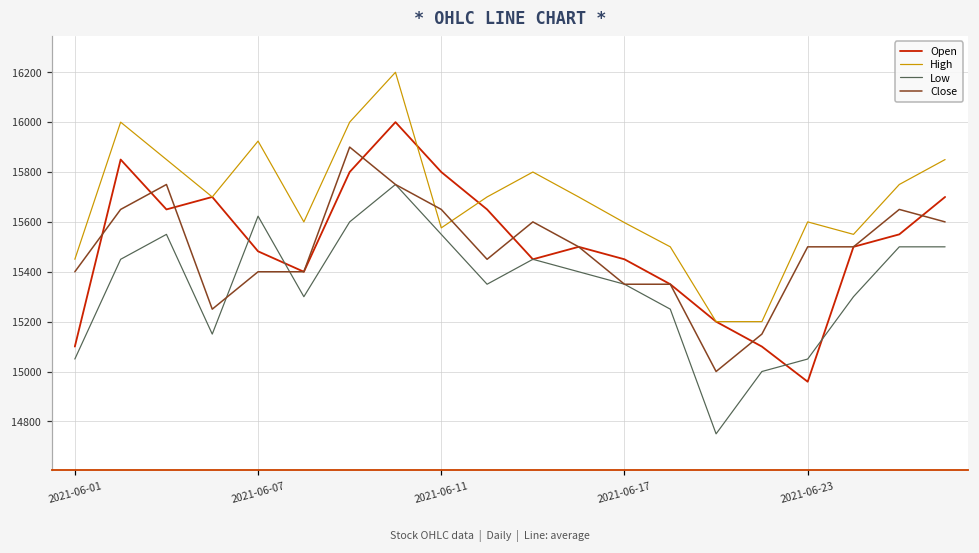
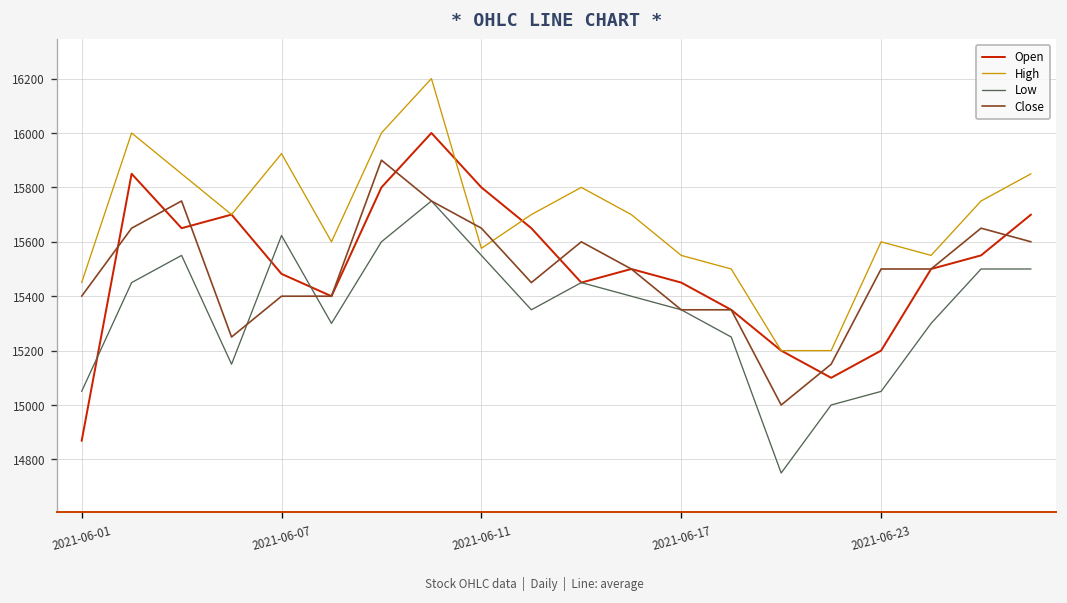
Open, 2021-06-01: 15100 -> 14870
High, 2021-06-17: 15600 -> 15550
Open, 2021-06-23: 14960 -> 15200
